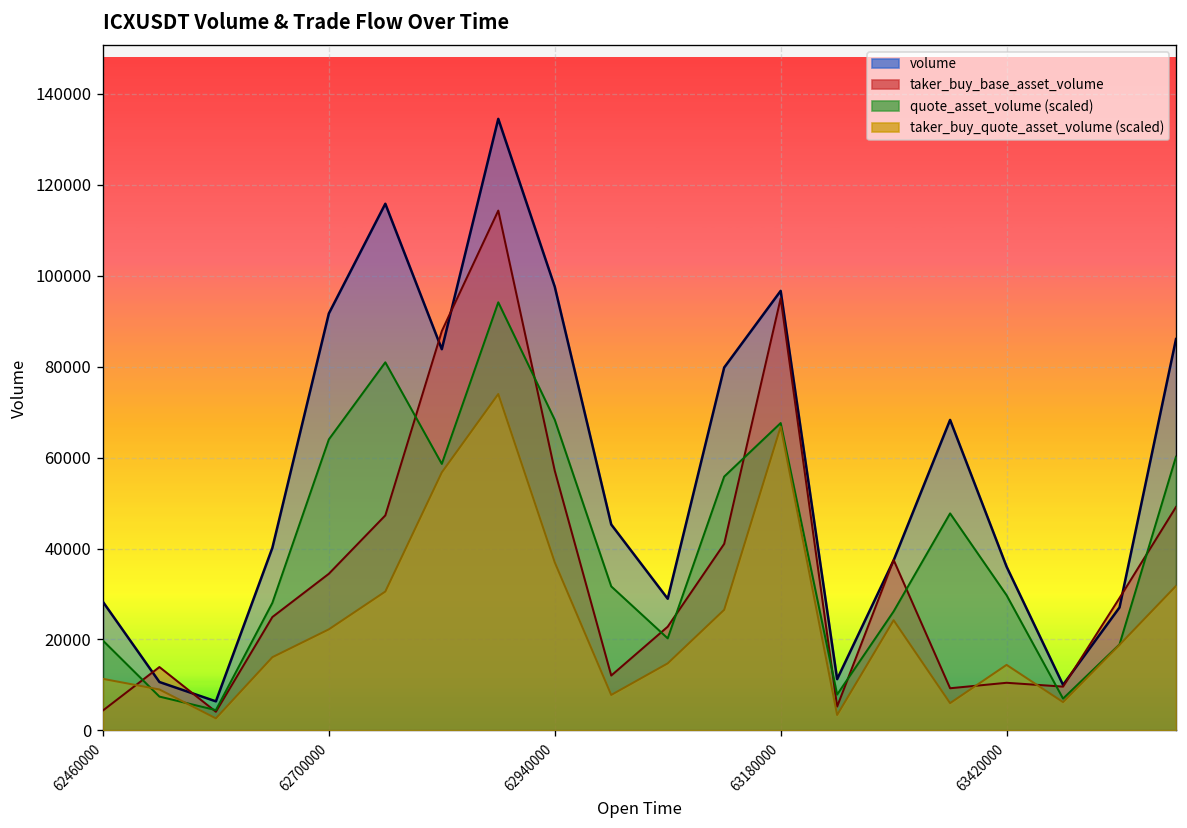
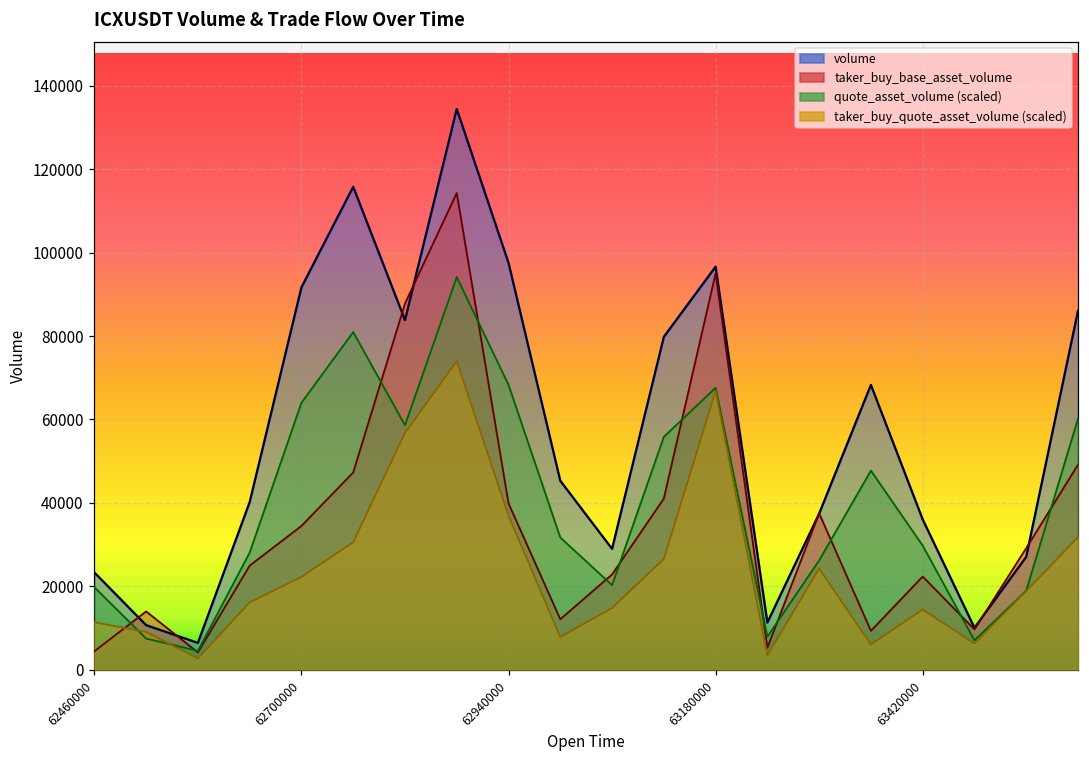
volume, 62460000: 28000 -> 23000
taker_buy_base_asset_volume, 62940000: 57000 -> 40000
taker_buy_base_asset_volume, 63420000: 10000 -> 22000
